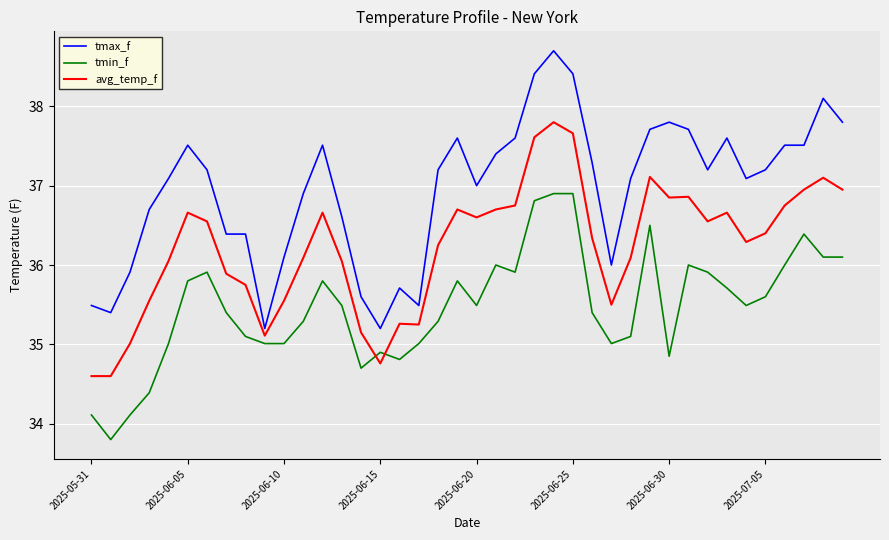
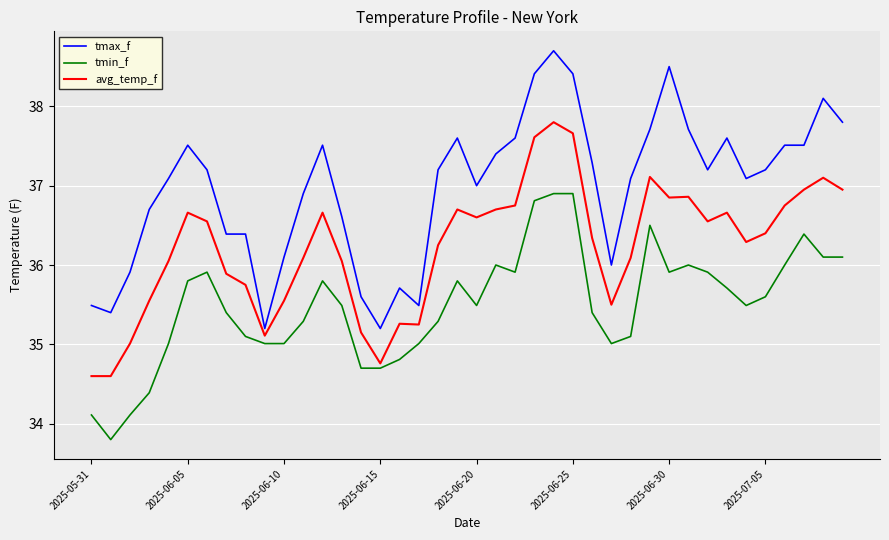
tmin_f, 2025-06-15: 34.9 -> 34.7
tmax_f, 2025-06-30: 37.8 -> 38.5
tmin_f, 2025-06-30: 34.9 -> 35.9
